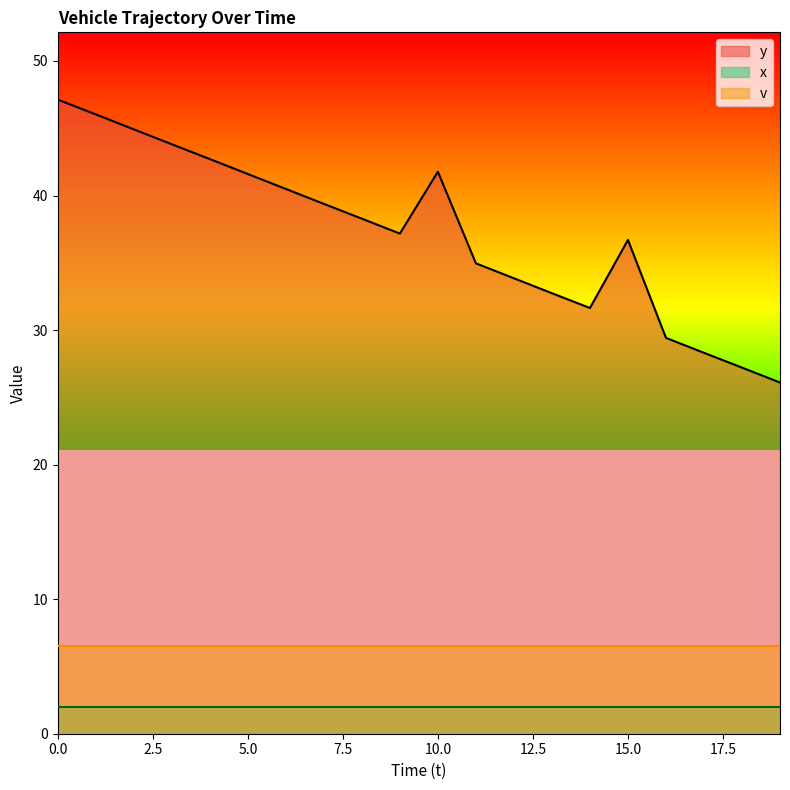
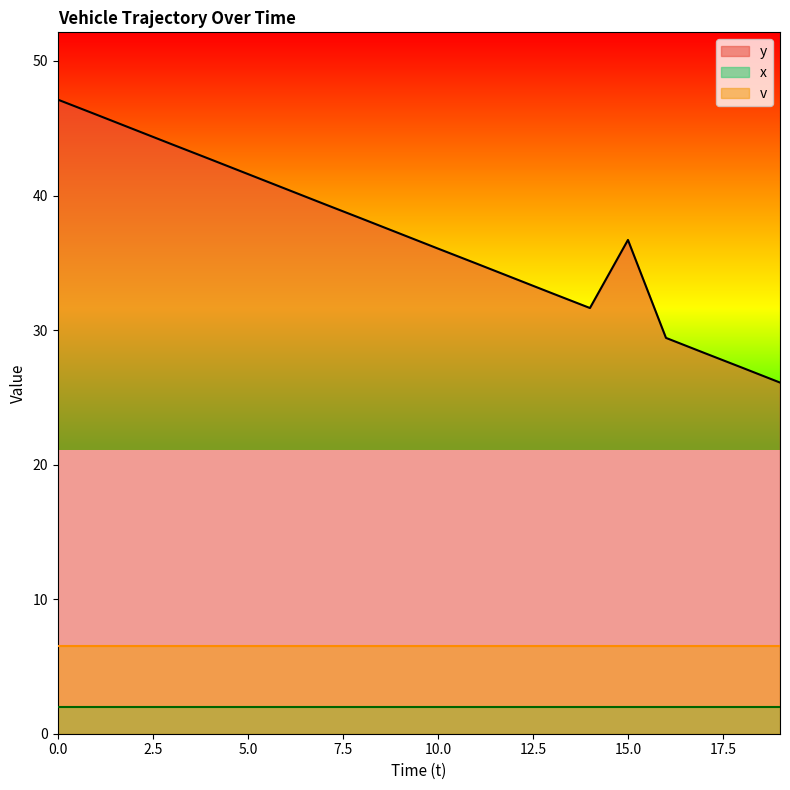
y, 10.0: 41.8 -> 36.1
